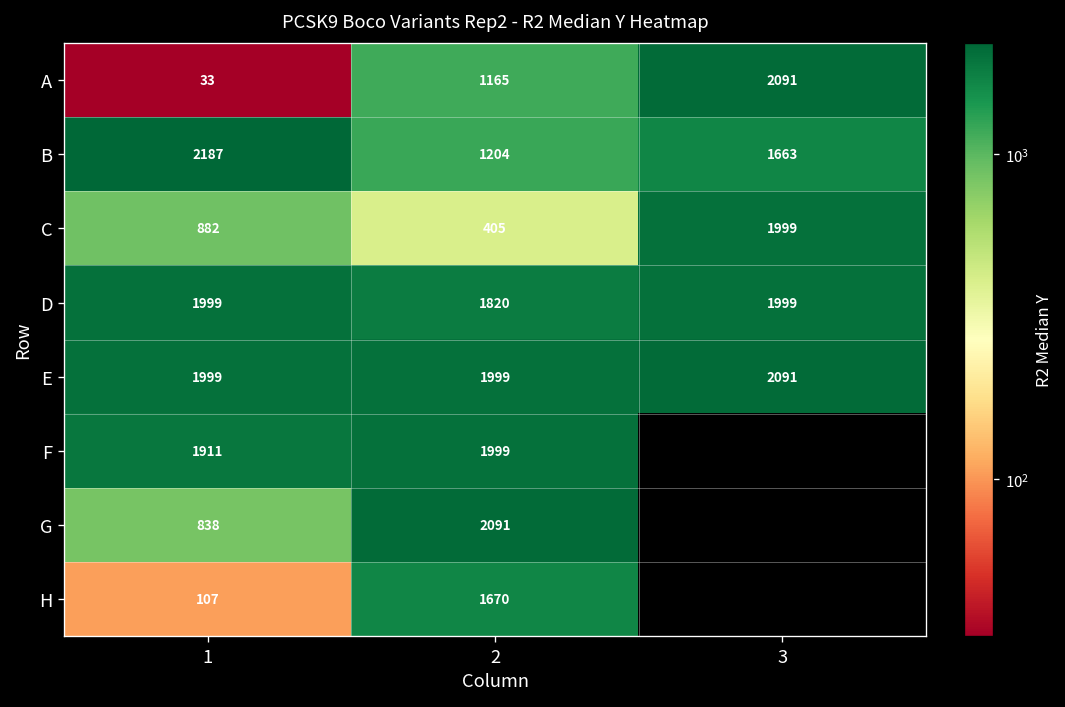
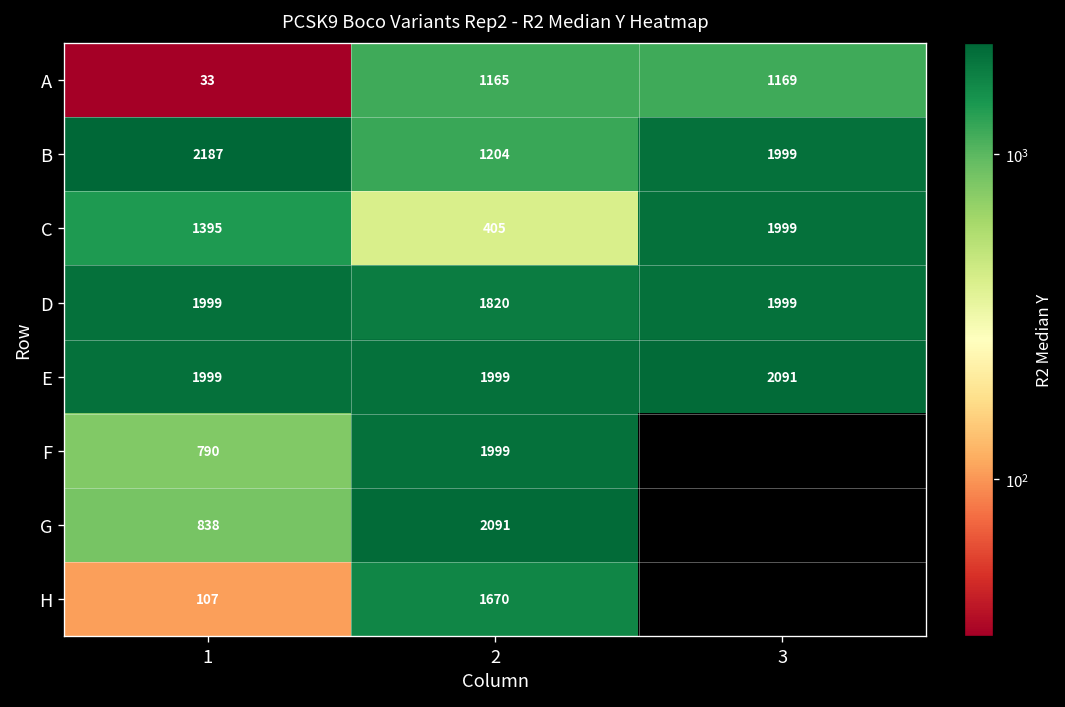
A, 3: 2091 -> 1169
B, 3: 1663 -> 1999
C, 1: 882 -> 1395
F, 1: 1911 -> 790
